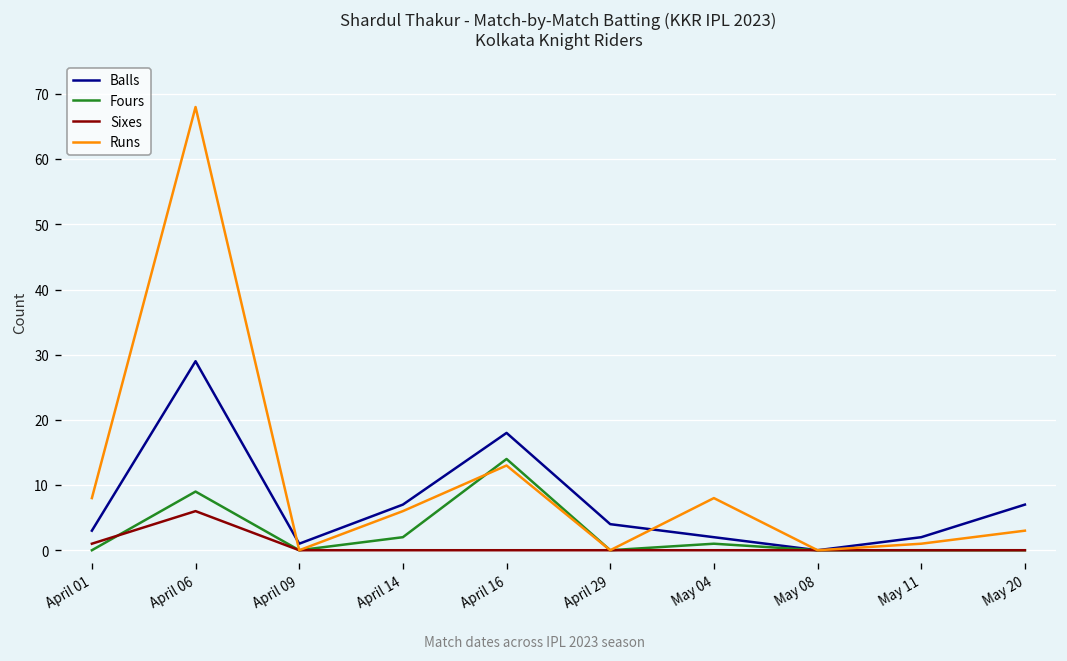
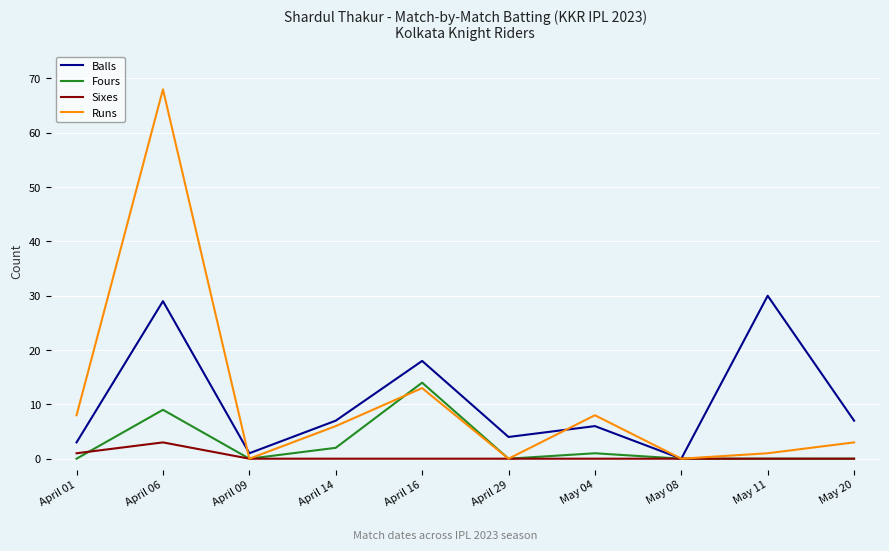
Sixes, April 06: 6 -> 3
Balls, May 04: 2 -> 6
Balls, May 11: 2 -> 30
